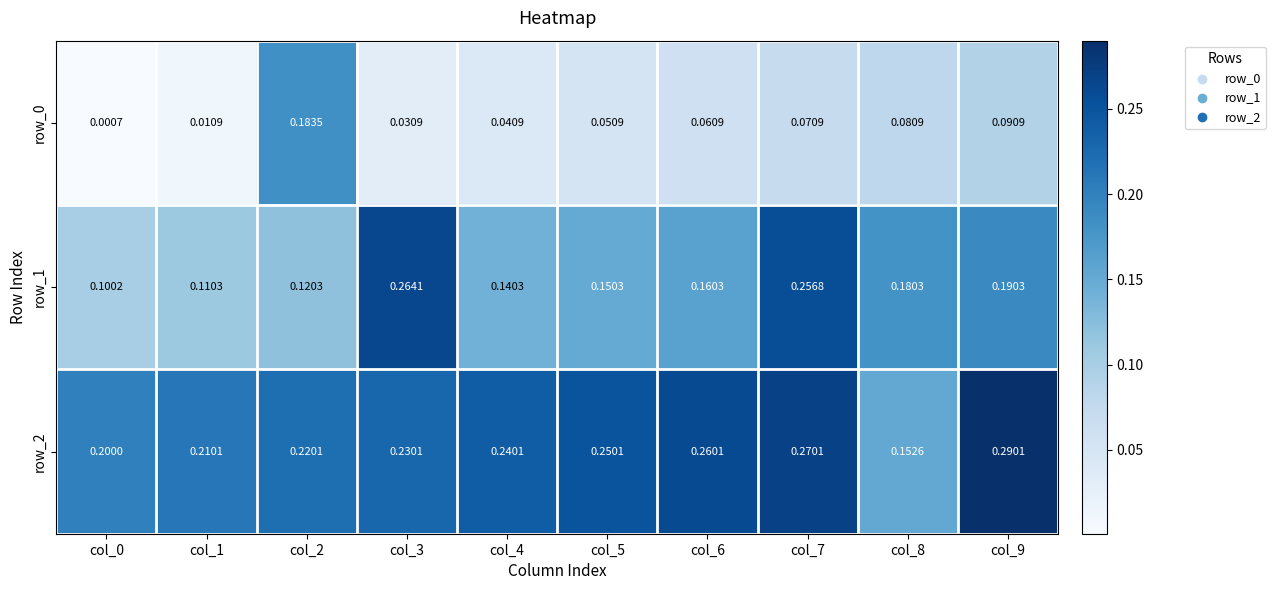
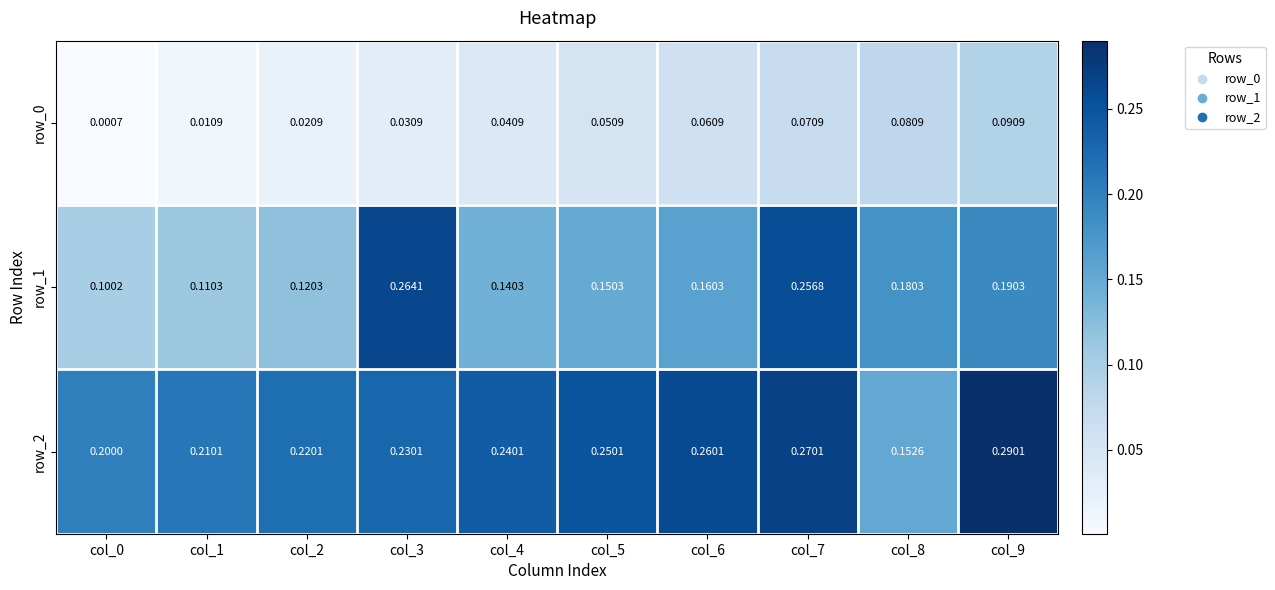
row_0, col_2: 0.1835 -> 0.0209
